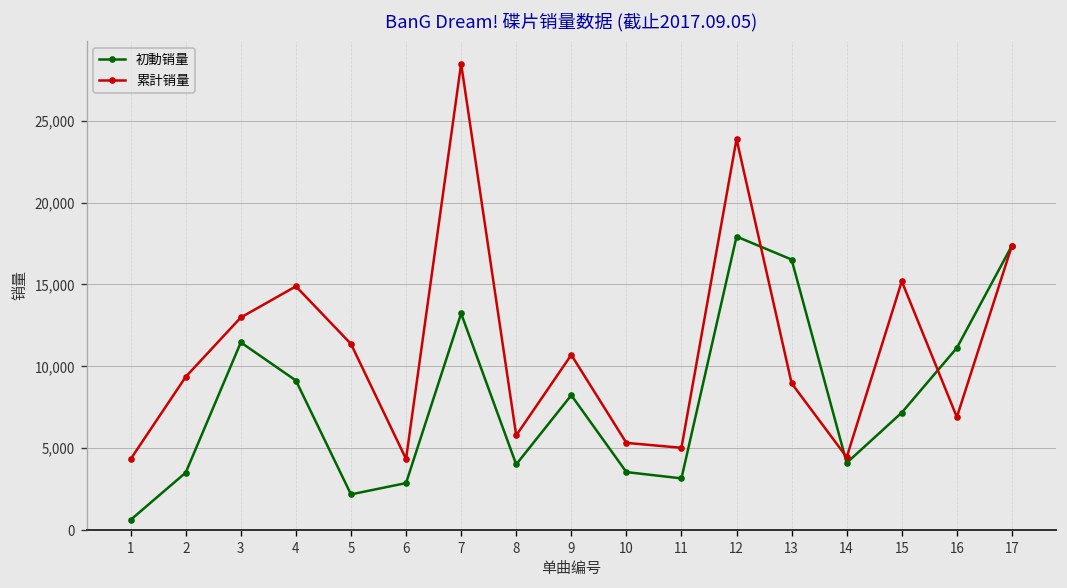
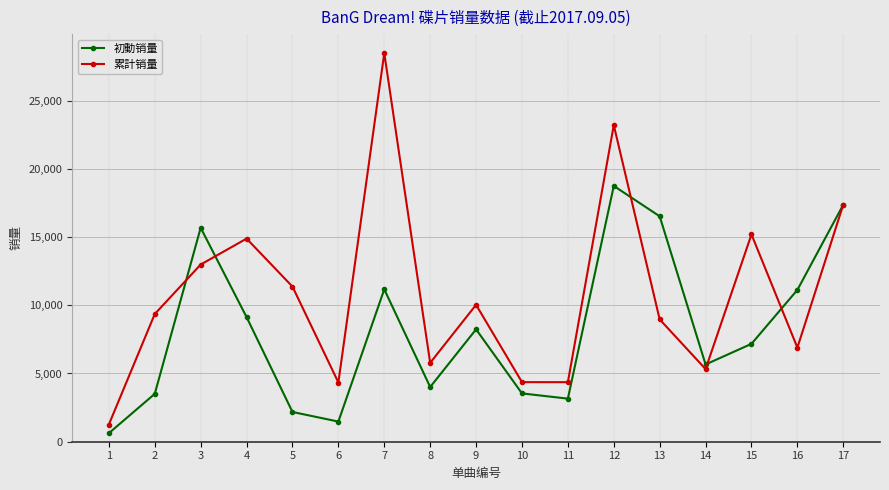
累計销量, 1: 4,300 -> 1,300
初動销量, 3: 11,500 -> 15,700
初動销量, 6: 2,900 -> 1,500
初動销量, 7: 13,200 -> 11,200
累計销量, 9: 10,700 -> 10,000
累計销量, 10: 5,300 -> 4,400
累計销量, 11: 5,000 -> 4,400
初動销量, 12: 17,900 -> 18,700
累計销量, 12: 23,900 -> 23,200
初動销量, 14: 4,100 -> 5,700
累計销量, 14: 4,500 -> 5,300
